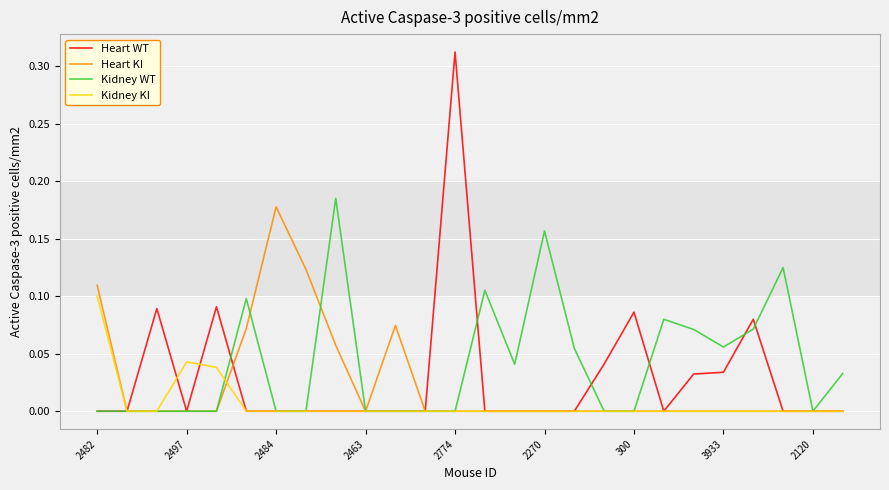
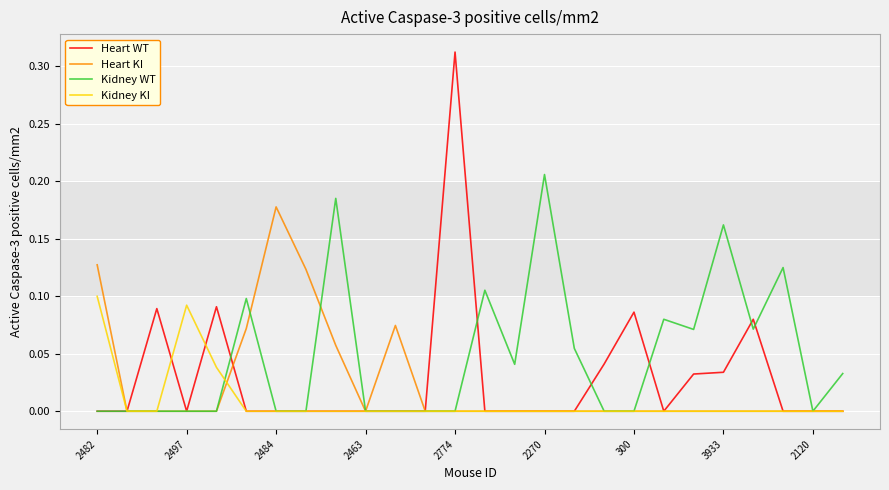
Heart KI, 2482: 0.110 -> 0.127
Kidney KI, 2497: 0.043 -> 0.092
Kidney WT, 2270: 0.157 -> 0.206
Kidney WT, 3933: 0.056 -> 0.162
